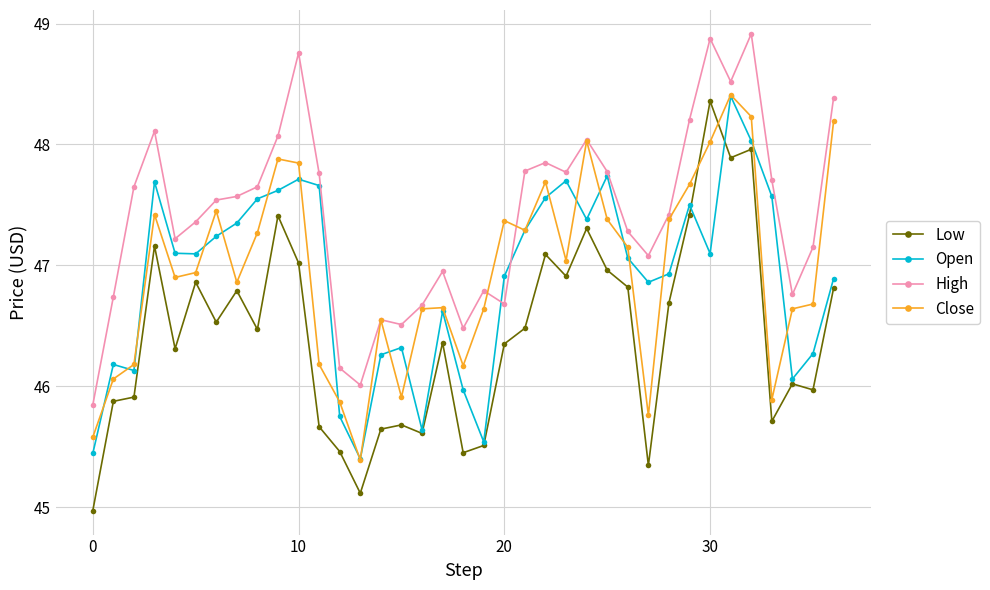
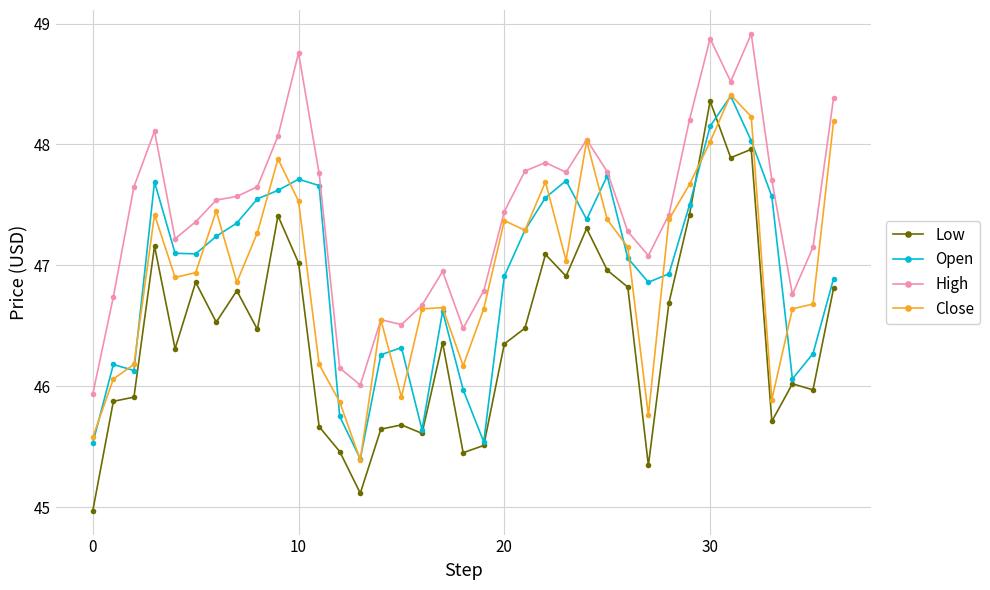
Open, 0: 45.44 -> 45.53
High, 0: 45.84 -> 45.94
Close, 10: 47.85 -> 47.53
High, 20: 46.68 -> 47.44
Open, 30: 47.10 -> 48.15
